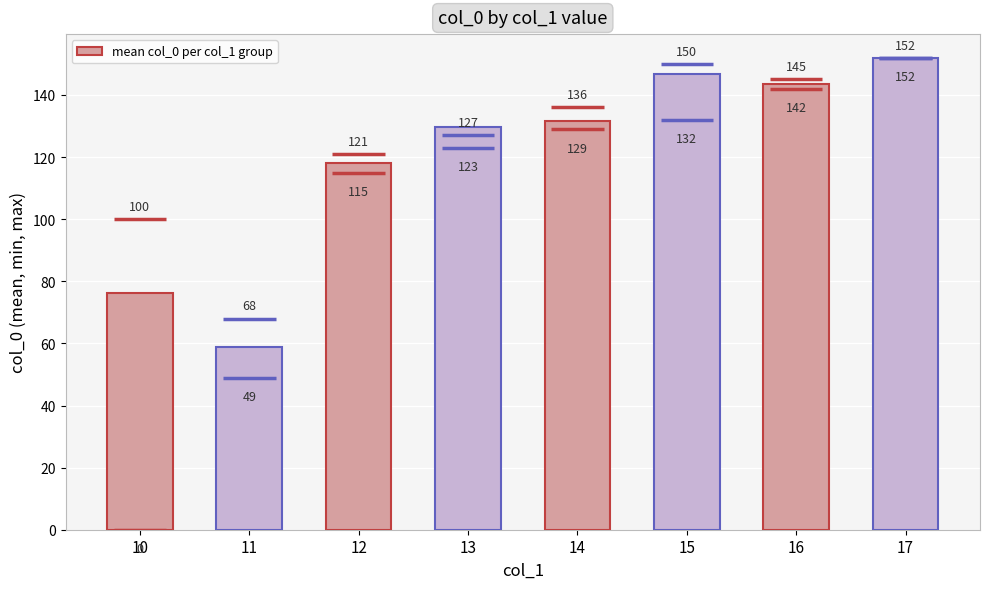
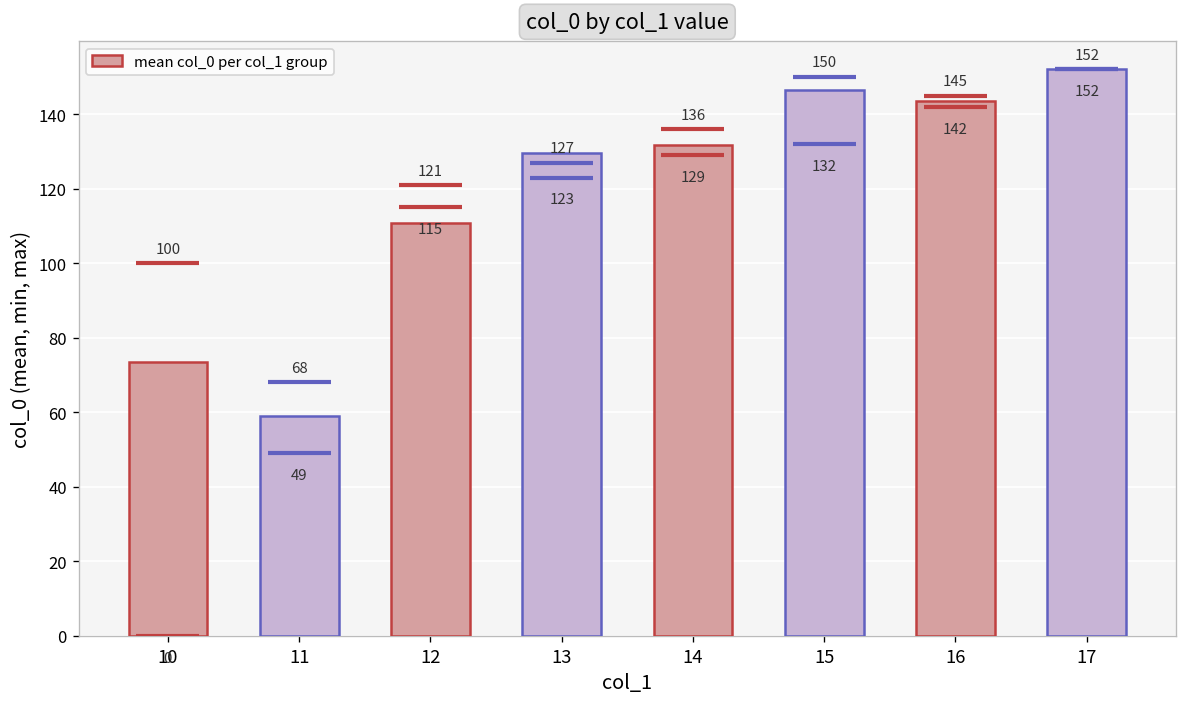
10: 76 -> 74
12: 118 -> 111
